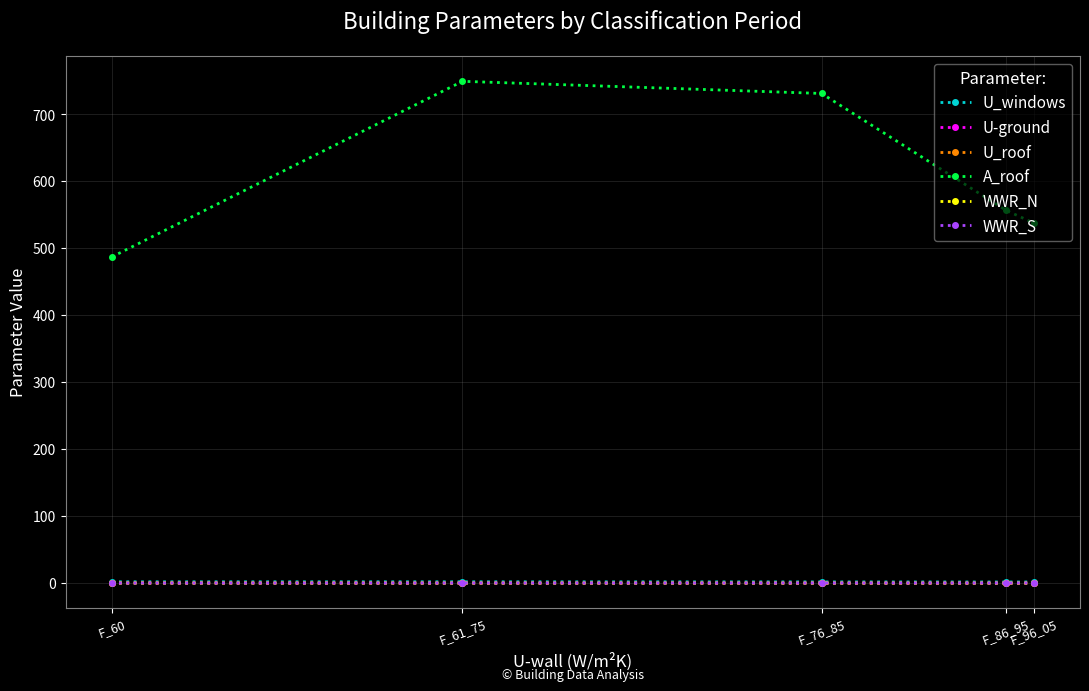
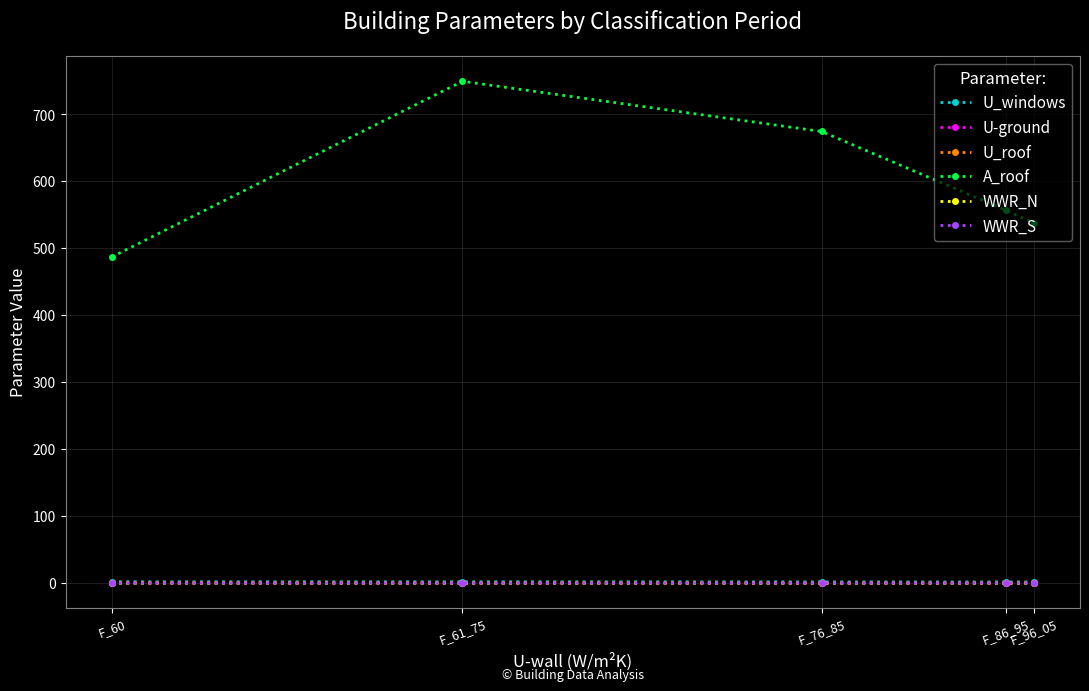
A_roof, F_76_85: 730 -> 670
